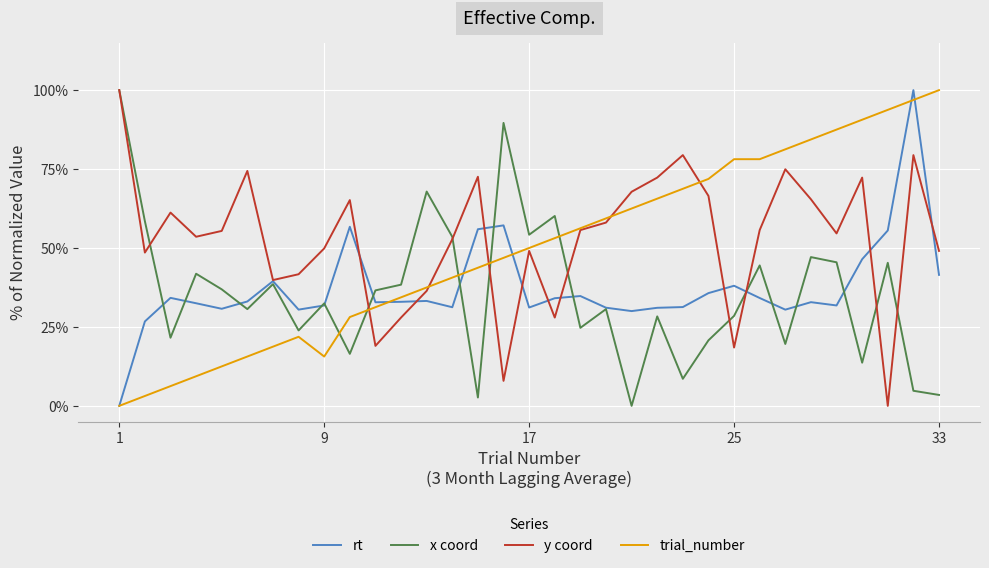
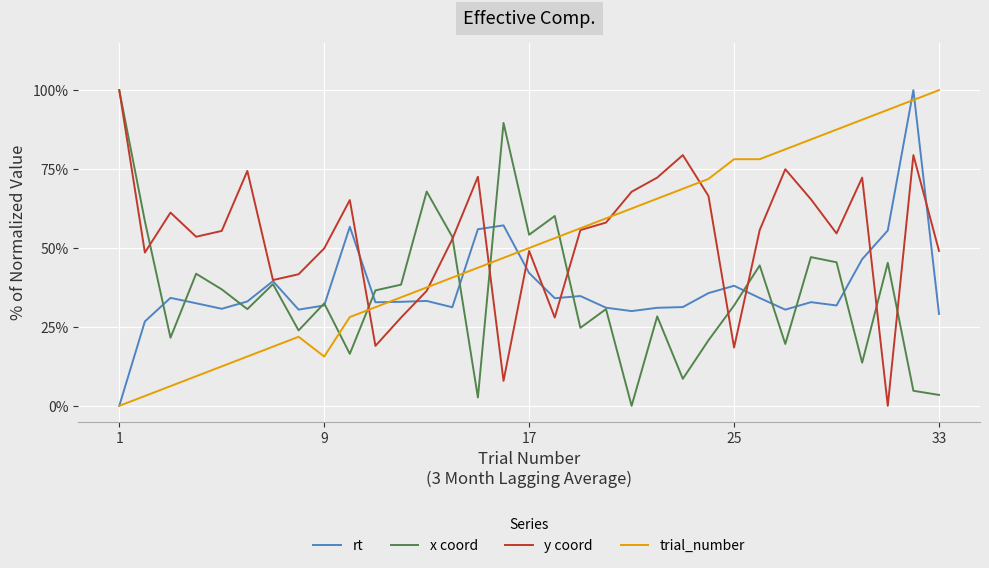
rt, 17: 31% -> 42%
x coord, 25: 29% -> 32%
rt, 33: 41% -> 29%
